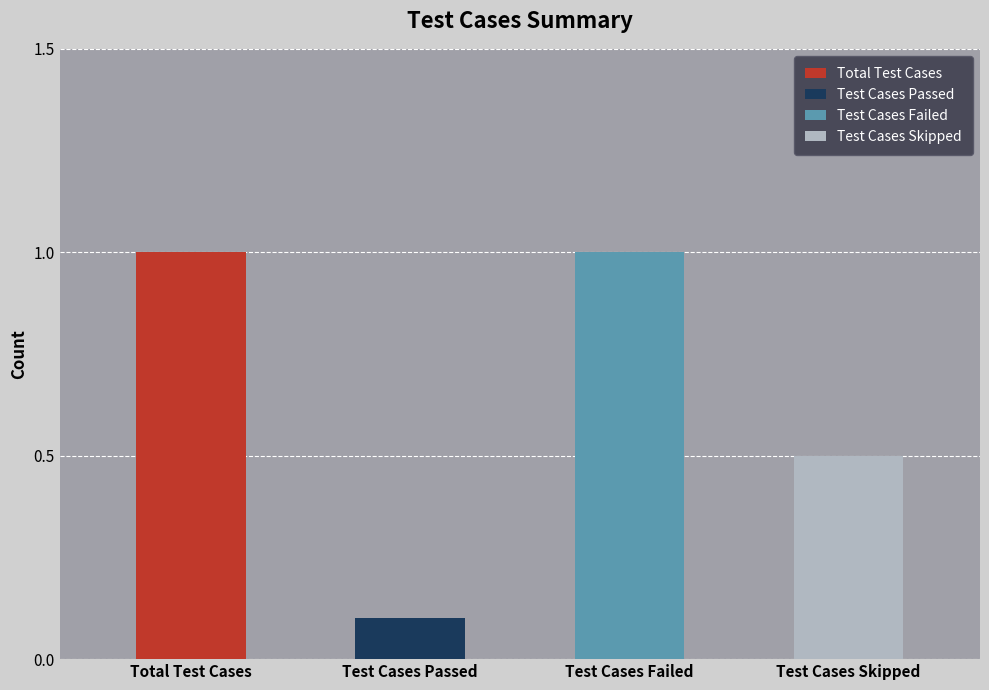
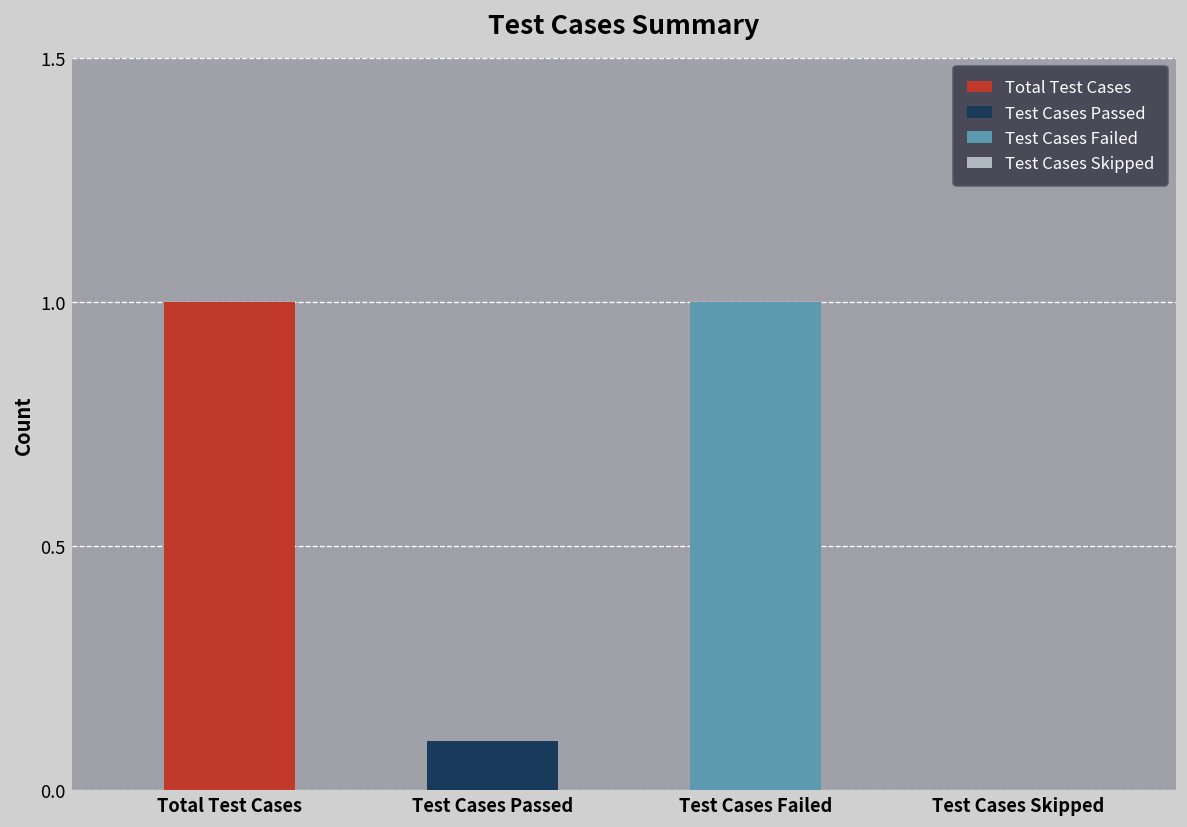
Test Cases Skipped: 0.5 -> 0.0
